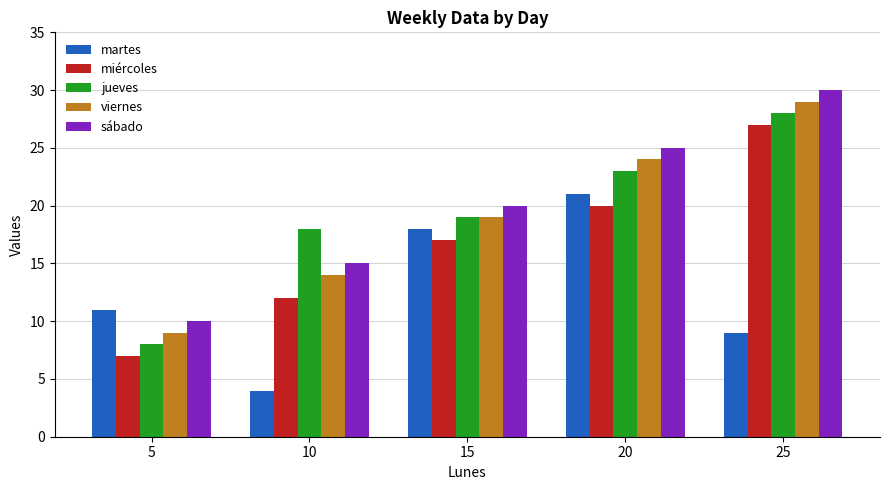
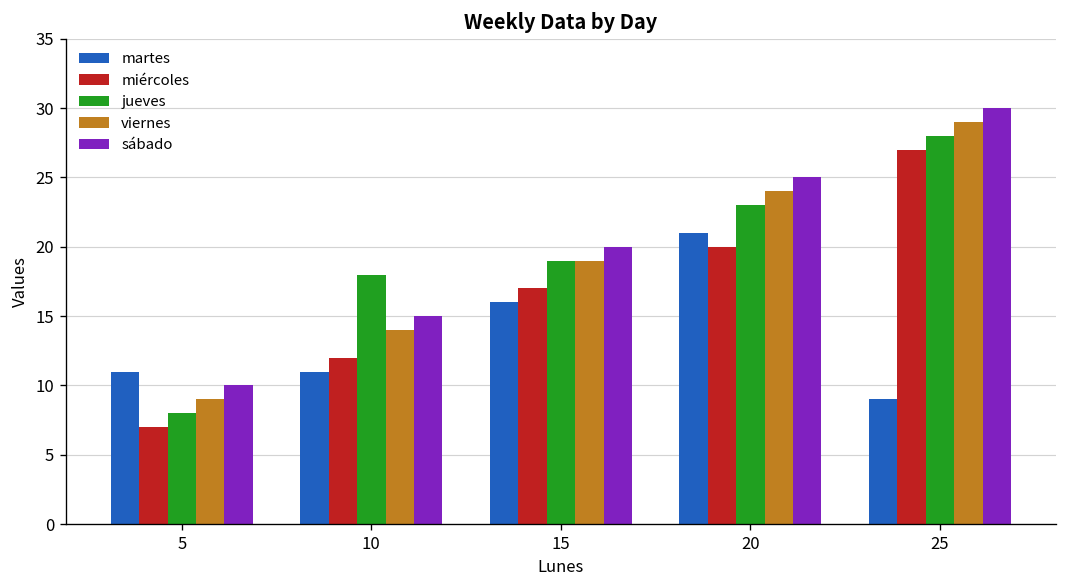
martes, 10: 4 -> 11
martes, 15: 18 -> 16
